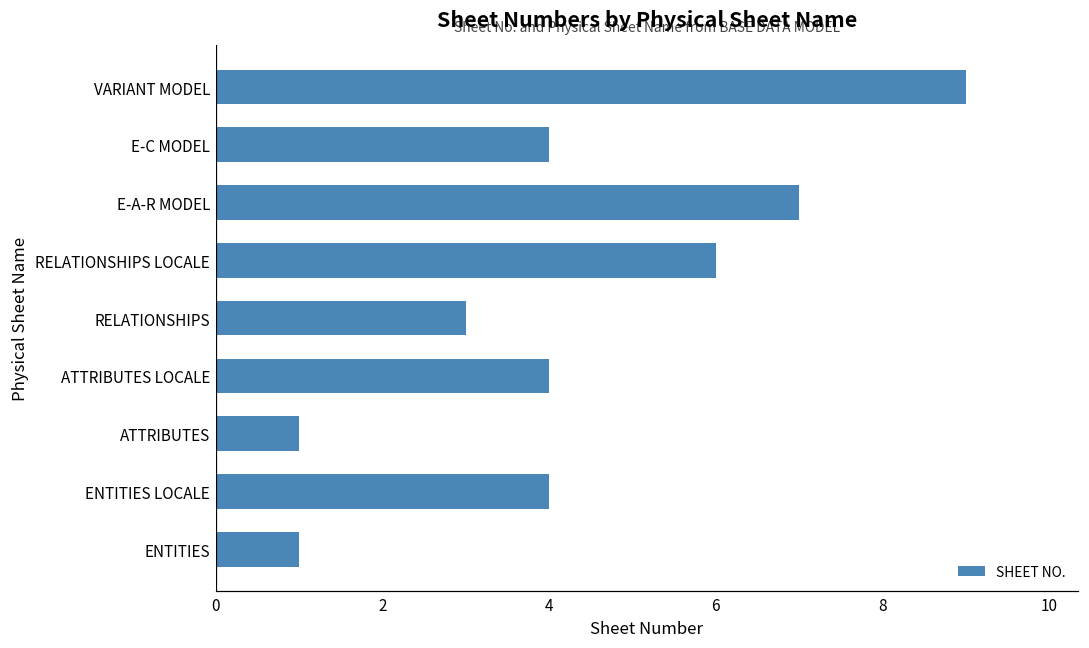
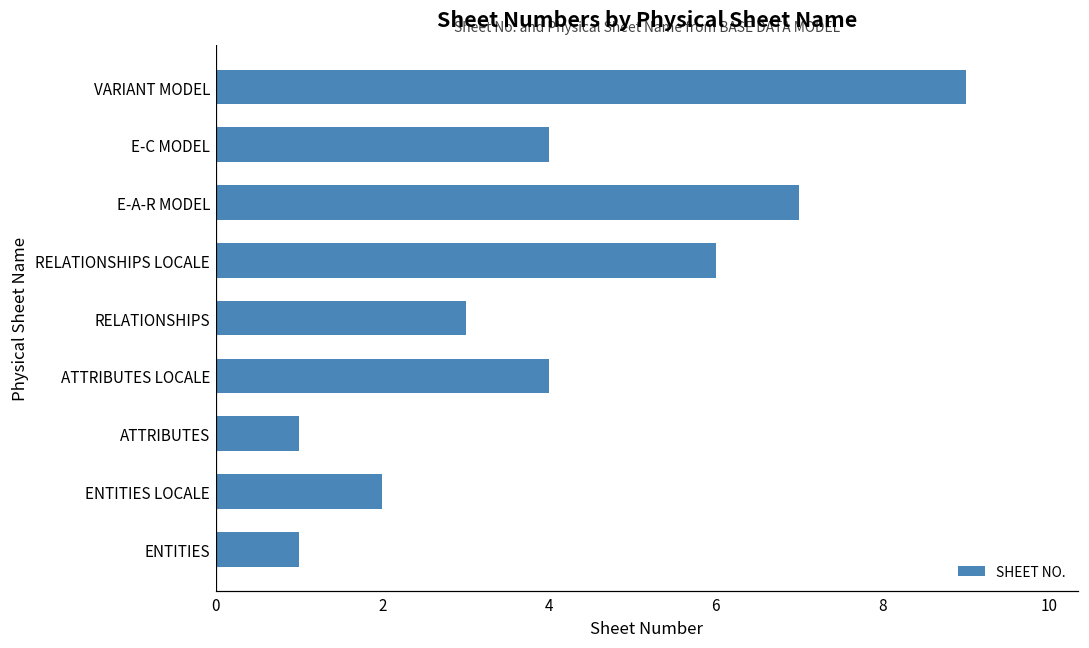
ENTITIES LOCALE: 4 -> 2
